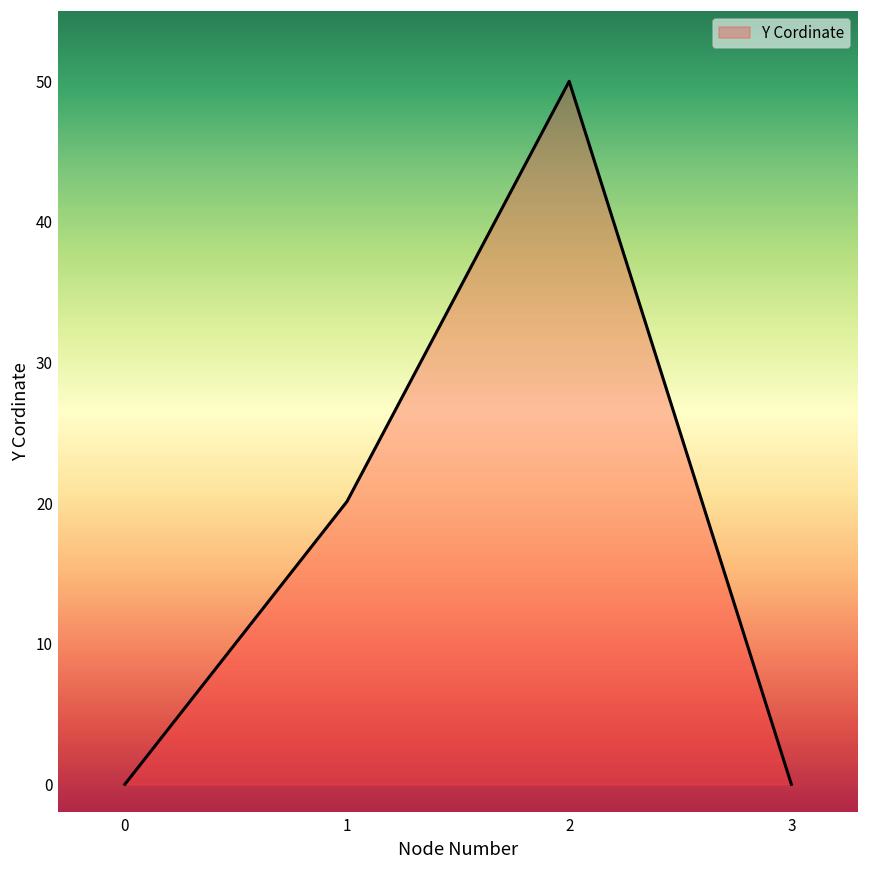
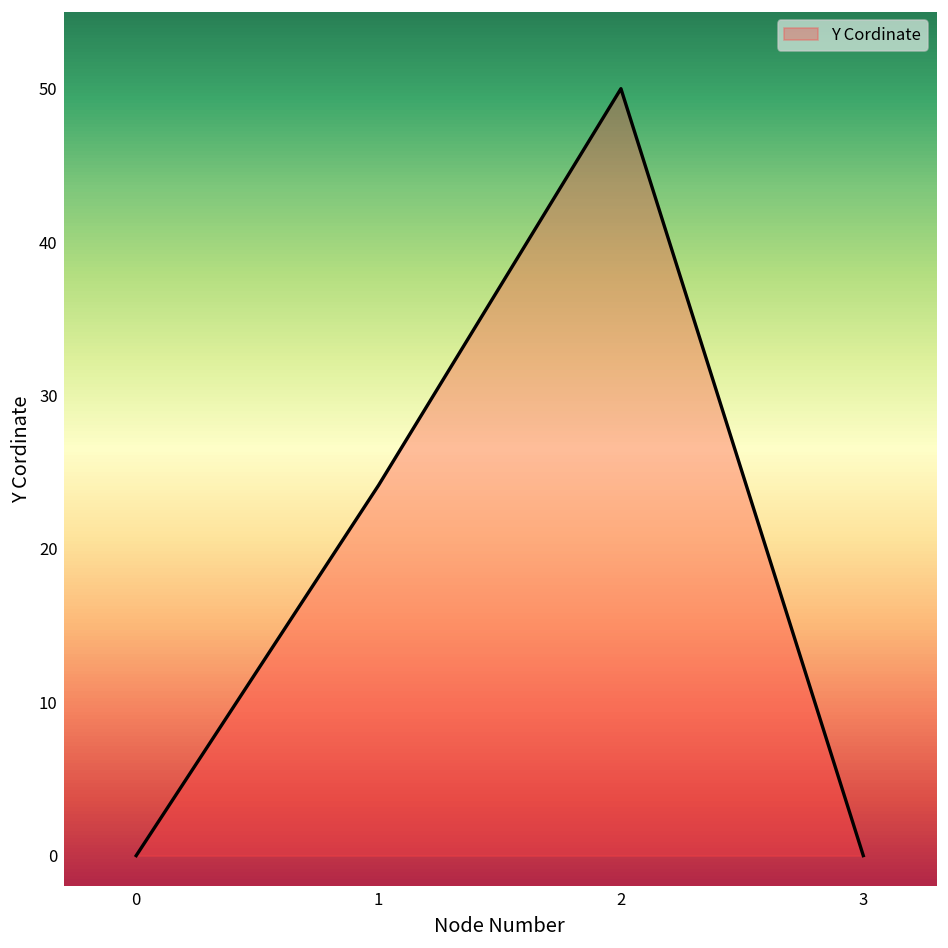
1: 20.1 -> 24.1
